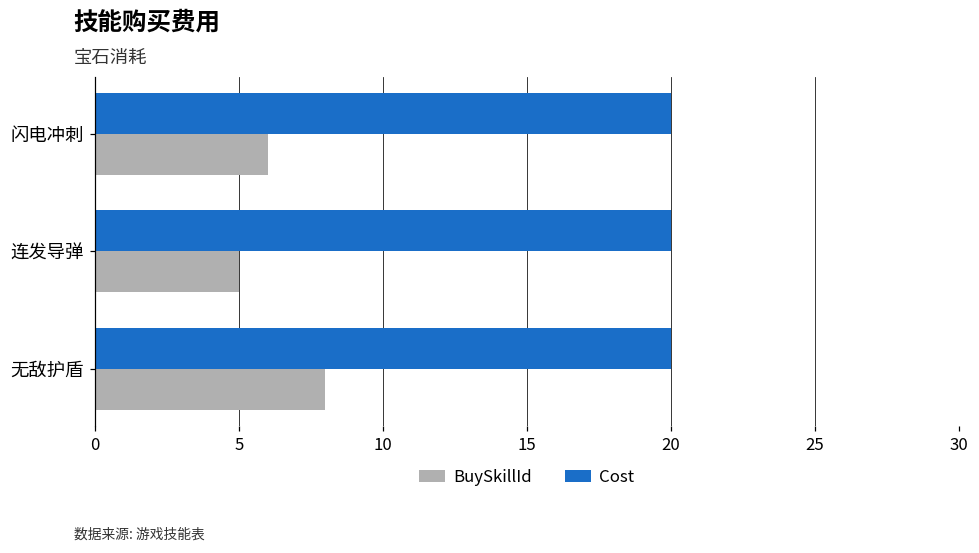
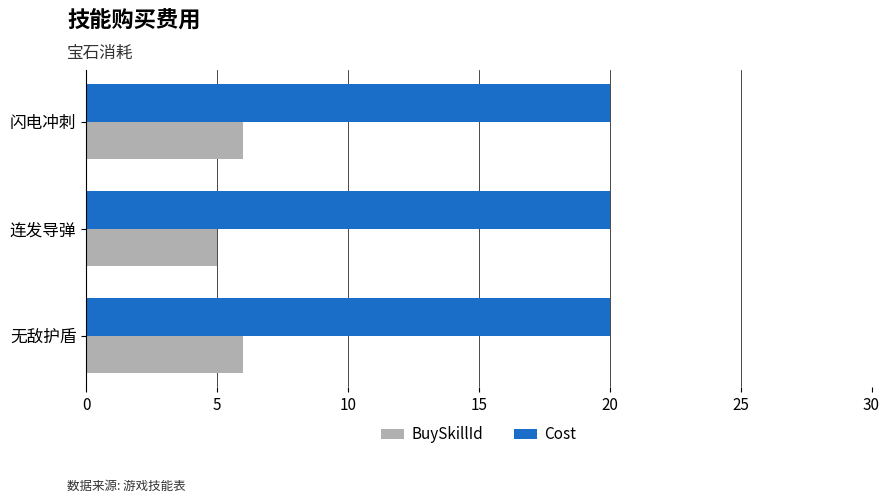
BuySkillId, 无敌护盾: 8 -> 6
